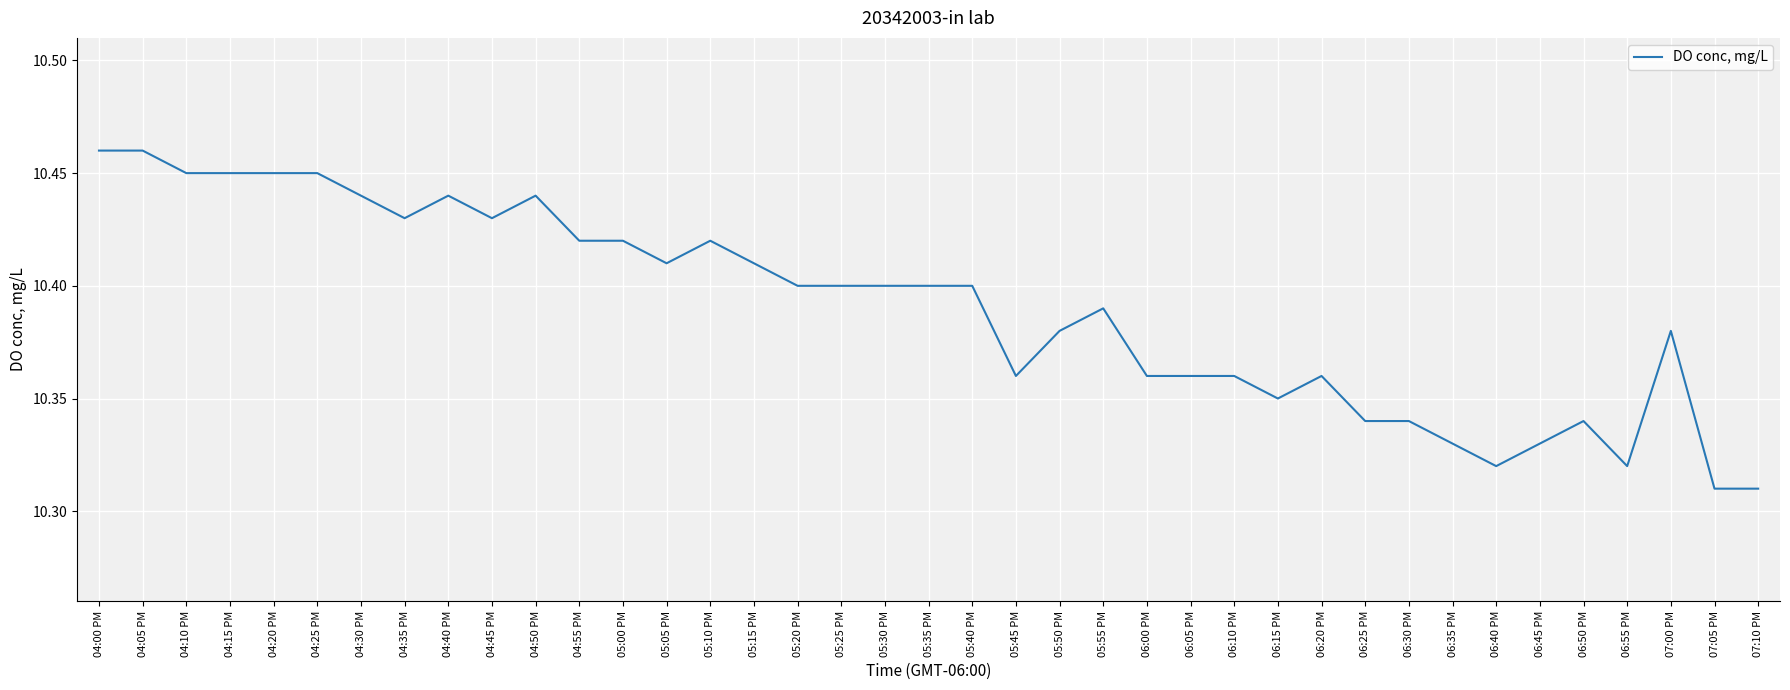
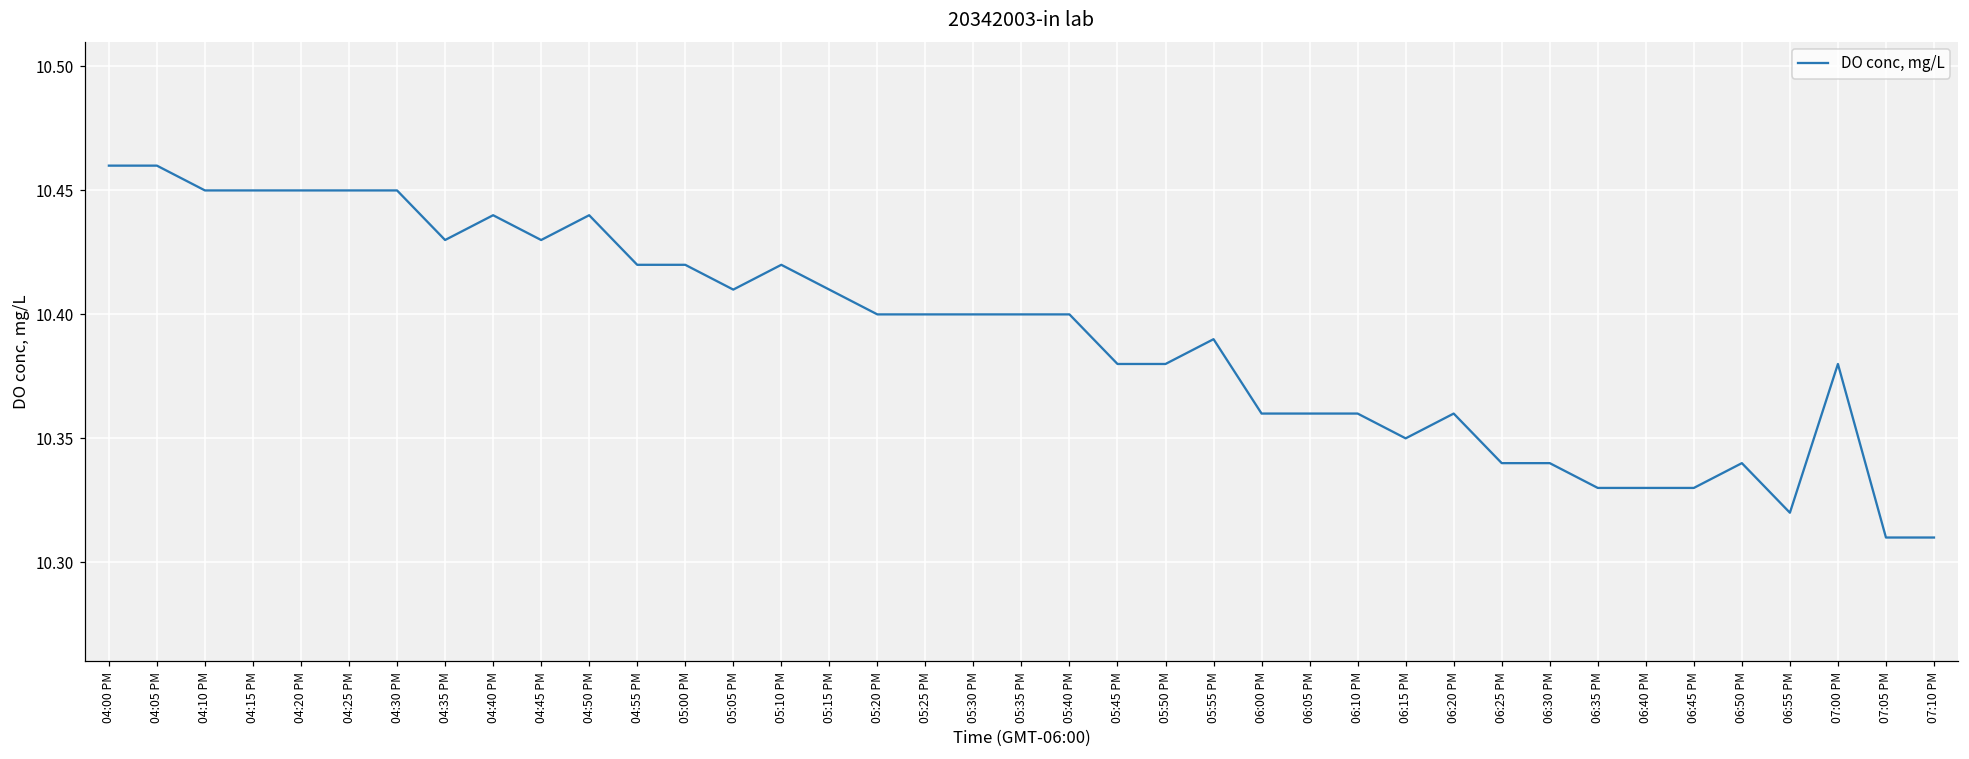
04:30 PM: 10.44 -> 10.45
05:45 PM: 10.36 -> 10.38
06:40 PM: 10.32 -> 10.33
